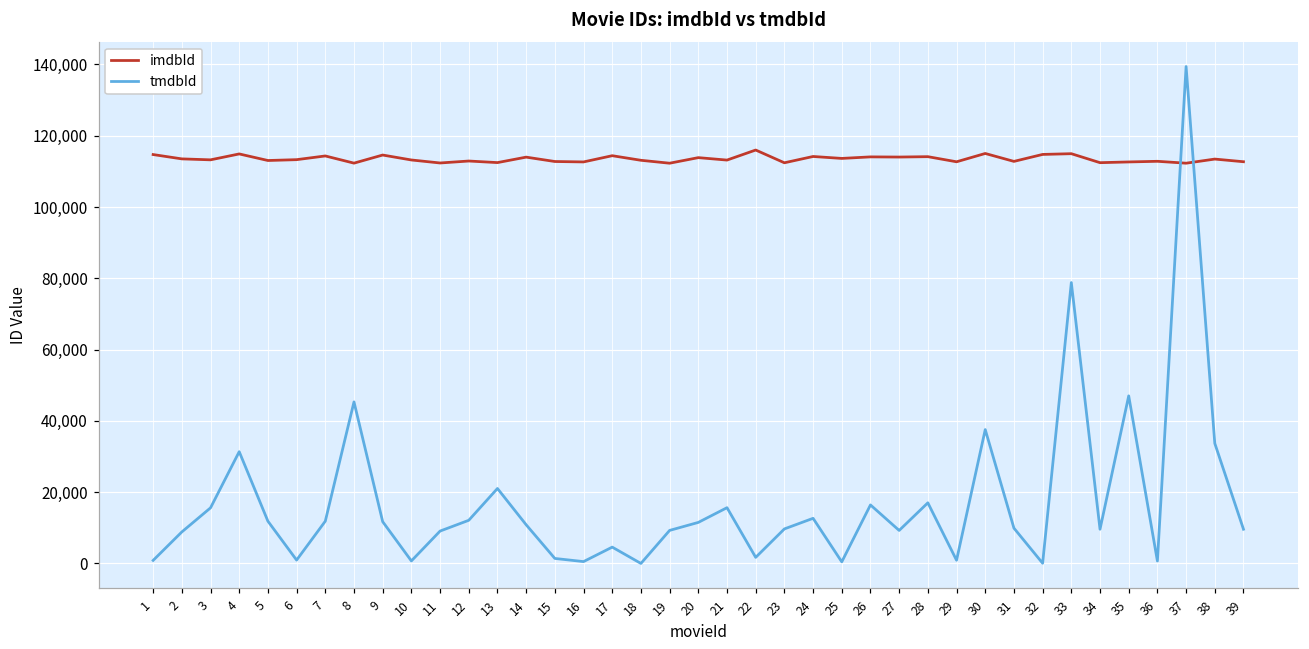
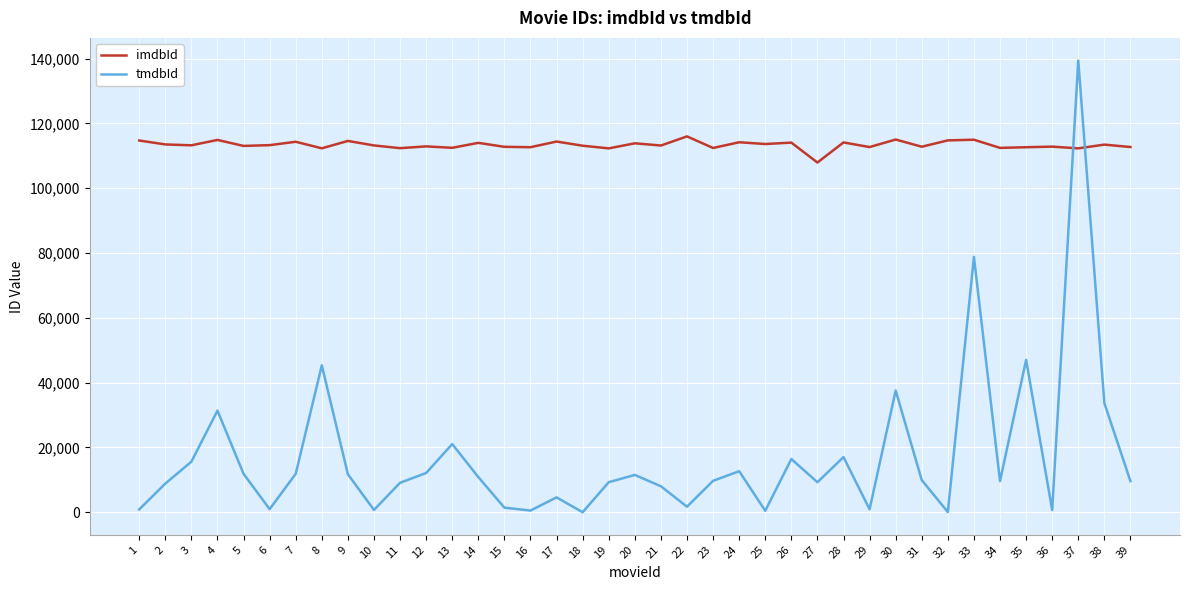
tmdbId, 21: 16,000 -> 8,000
imdbId, 27: 114,000 -> 108,000
